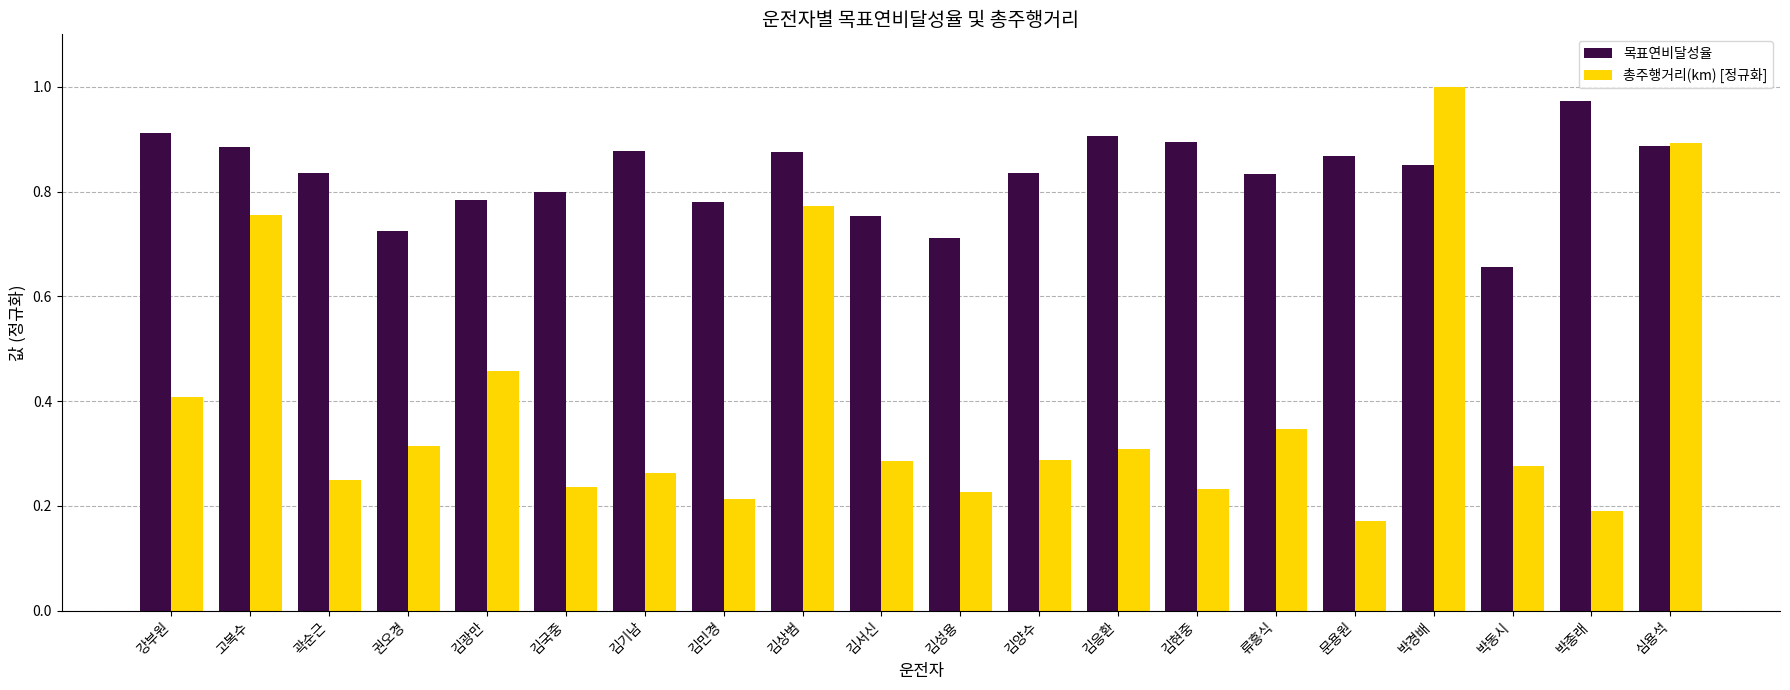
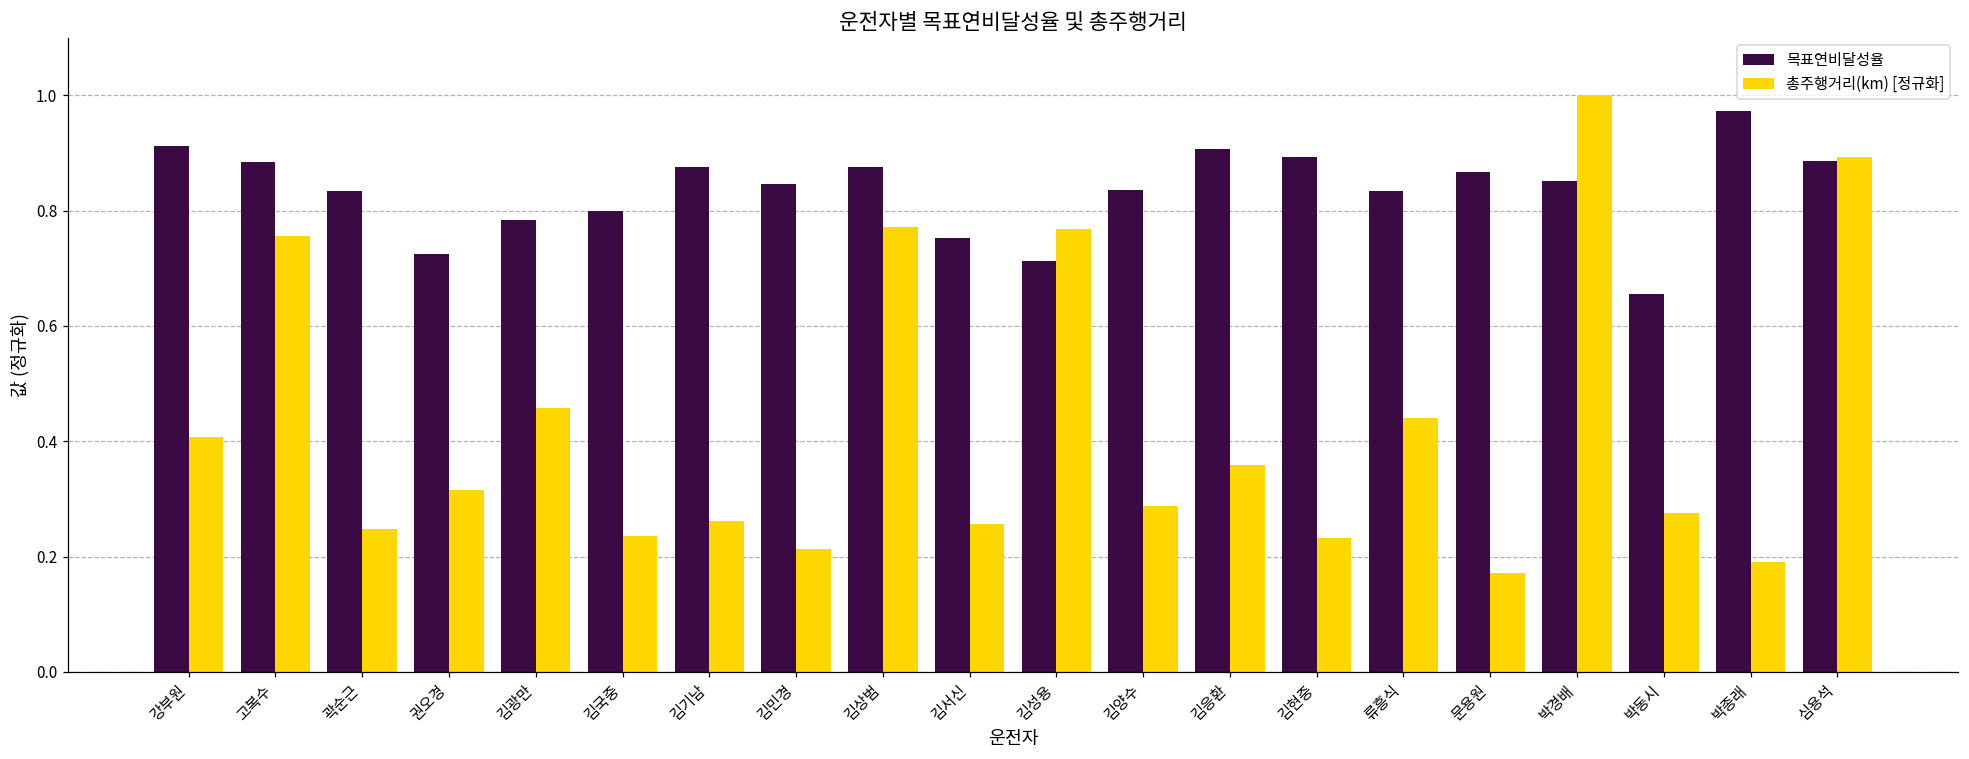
목표연비달성율, 김민경: 0.78 -> 0.85
총주행거리(km) [정규화], 김서신: 0.29 -> 0.26
총주행거리(km) [정규화], 김성용: 0.23 -> 0.77
총주행거리(km) [정규화], 김응환: 0.31 -> 0.36
총주행거리(km) [정규화], 류흥식: 0.35 -> 0.44
